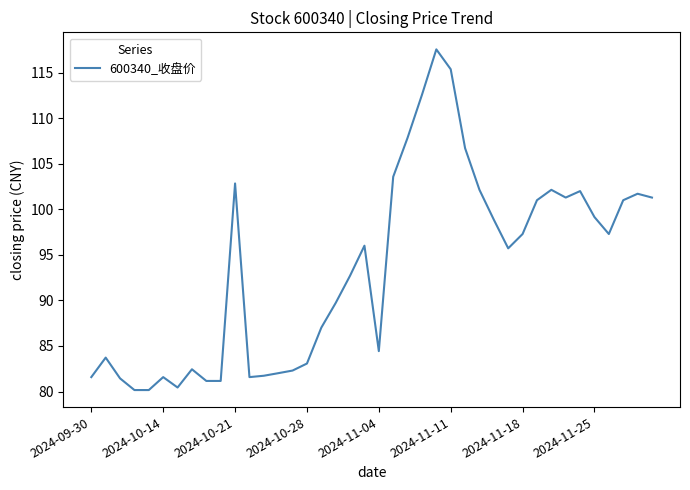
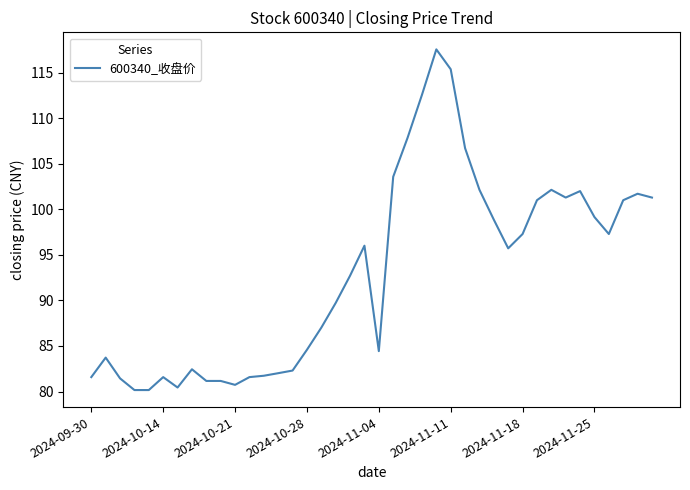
2024-10-21: 103 -> 81
2024-10-28: 83 -> 85
